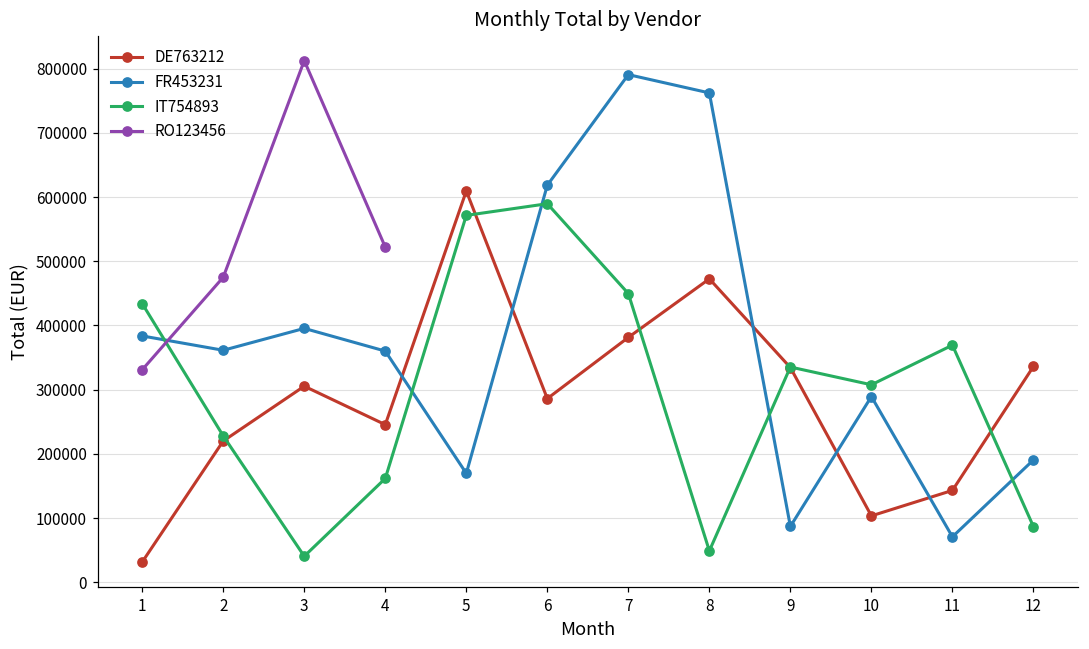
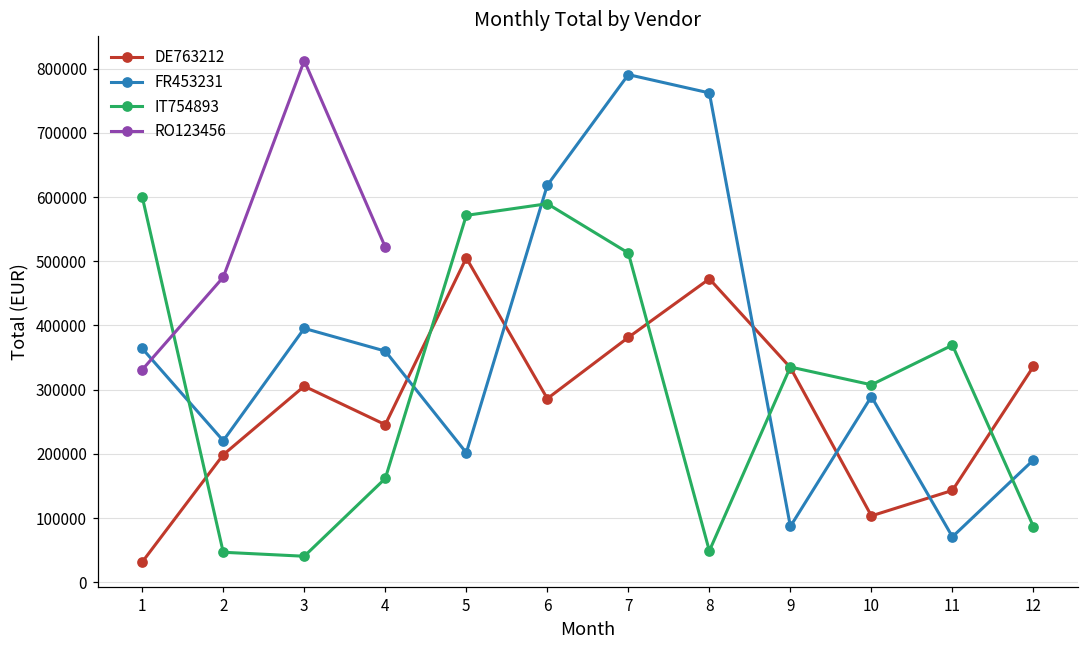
FR453231, 1: 380000 -> 360000
IT754893, 1: 430000 -> 600000
DE763212, 2: 220000 -> 200000
FR453231, 2: 360000 -> 220000
IT754893, 2: 230000 -> 50000
DE763212, 5: 610000 -> 510000
FR453231, 5: 170000 -> 200000
IT754893, 7: 450000 -> 510000
